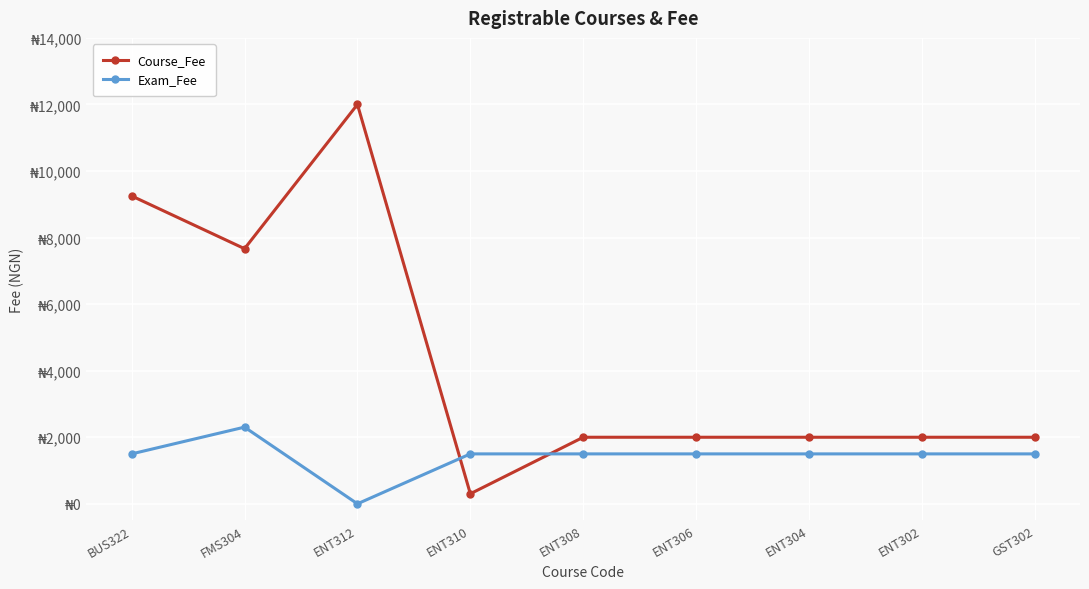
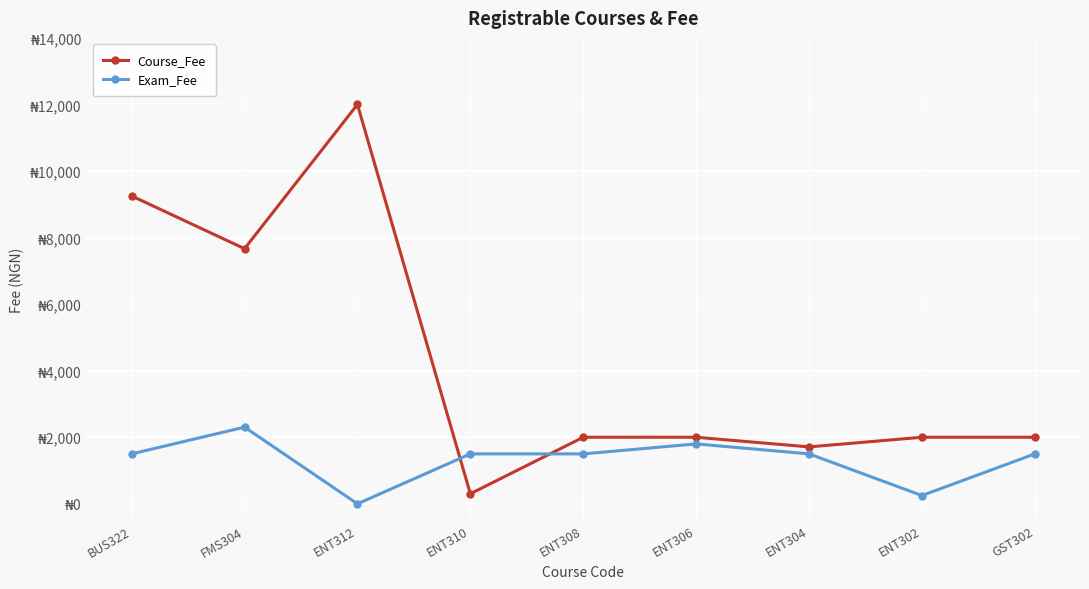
Exam_Fee, ENT306: ₦1,500 -> ₦1,800
Course_Fee, ENT304: ₦2,000 -> ₦1,700
Exam_Fee, ENT302: ₦1,500 -> ₦200
